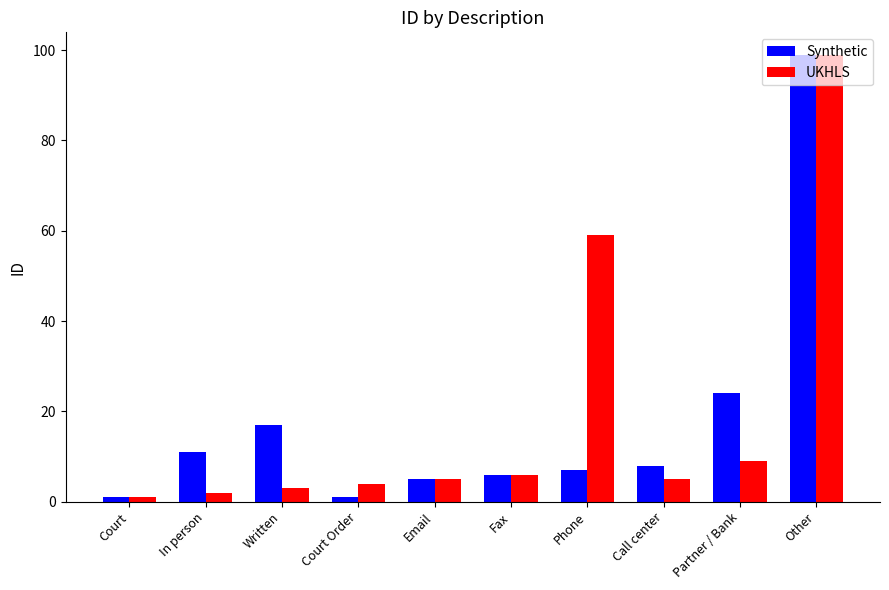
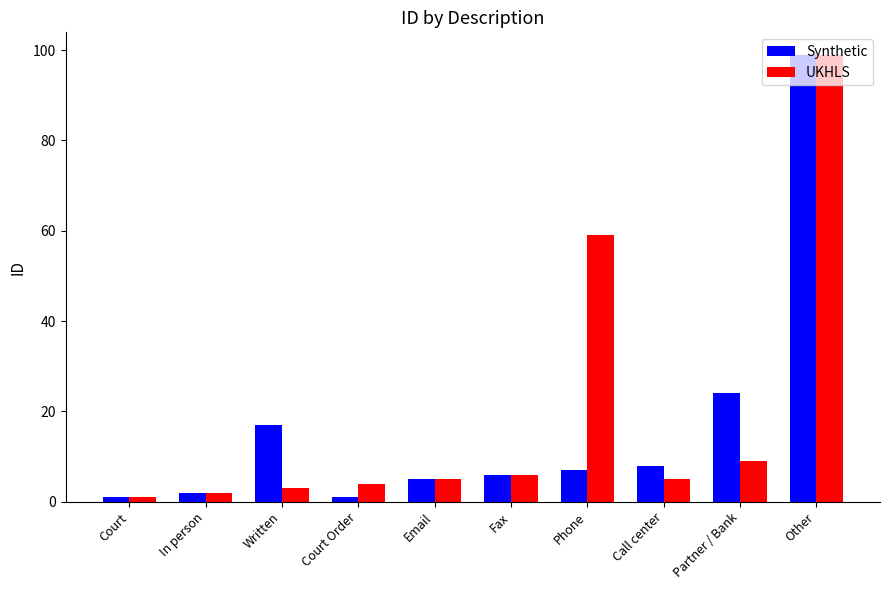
Synthetic, In person: 11 -> 2
